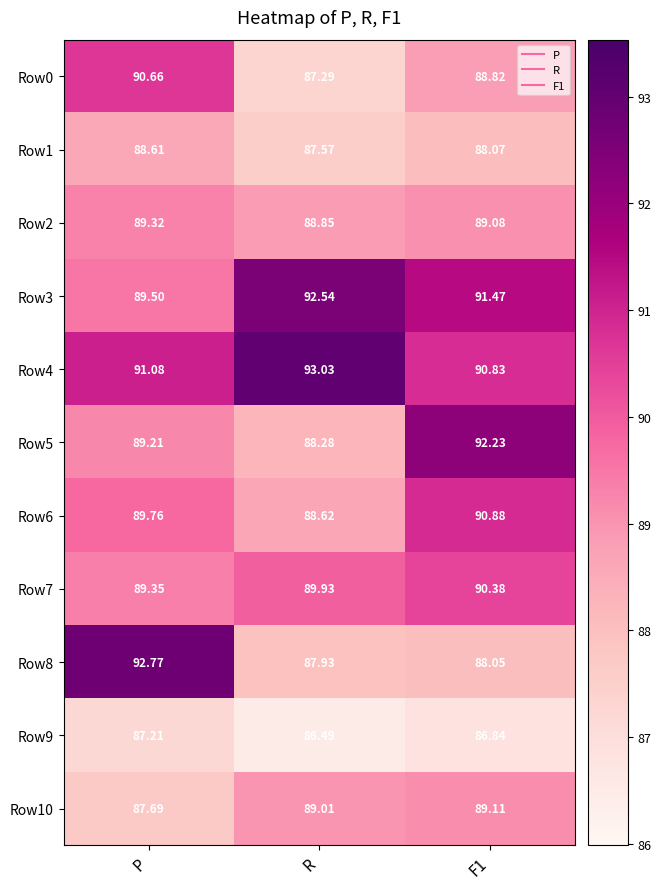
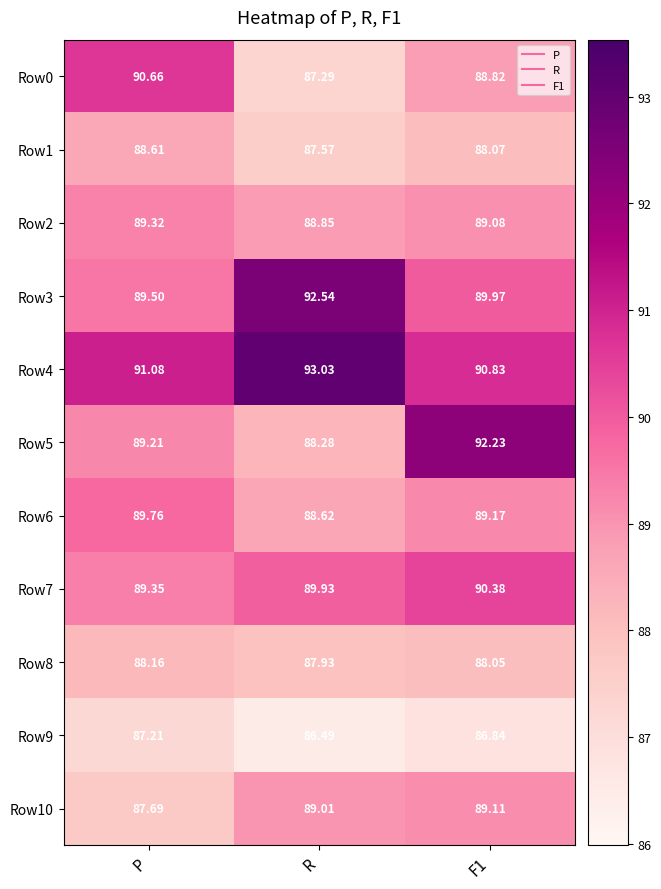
Row3, F1: 91.47 -> 89.97
Row6, F1: 90.88 -> 89.17
Row8, P: 92.77 -> 88.16
